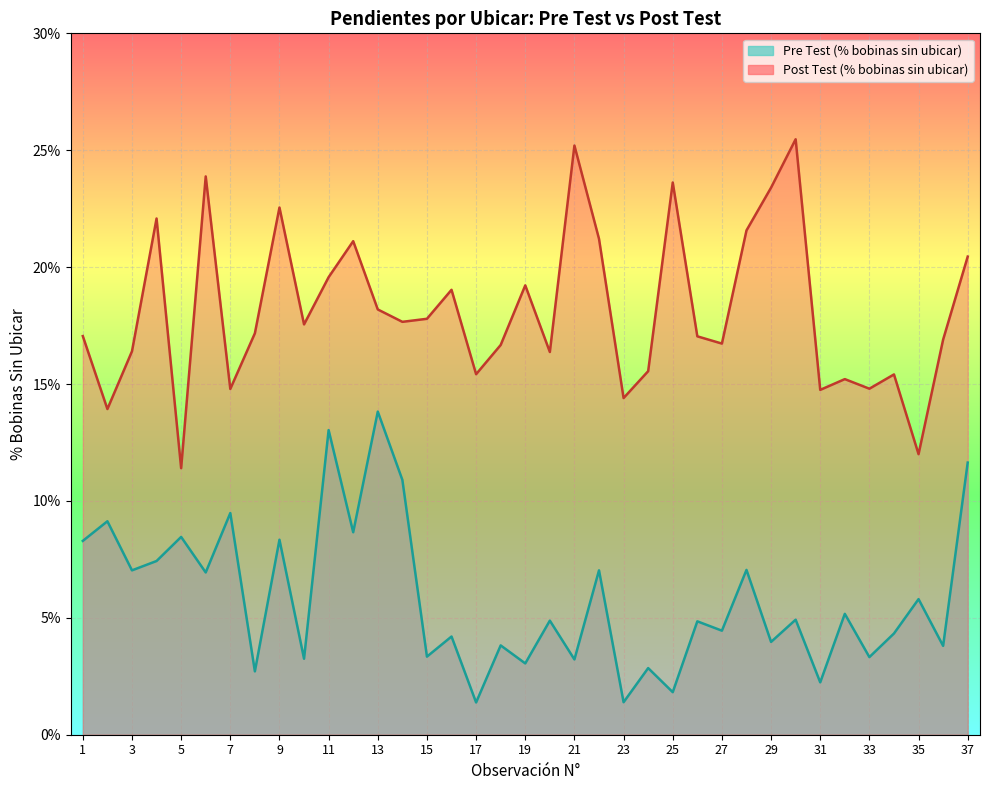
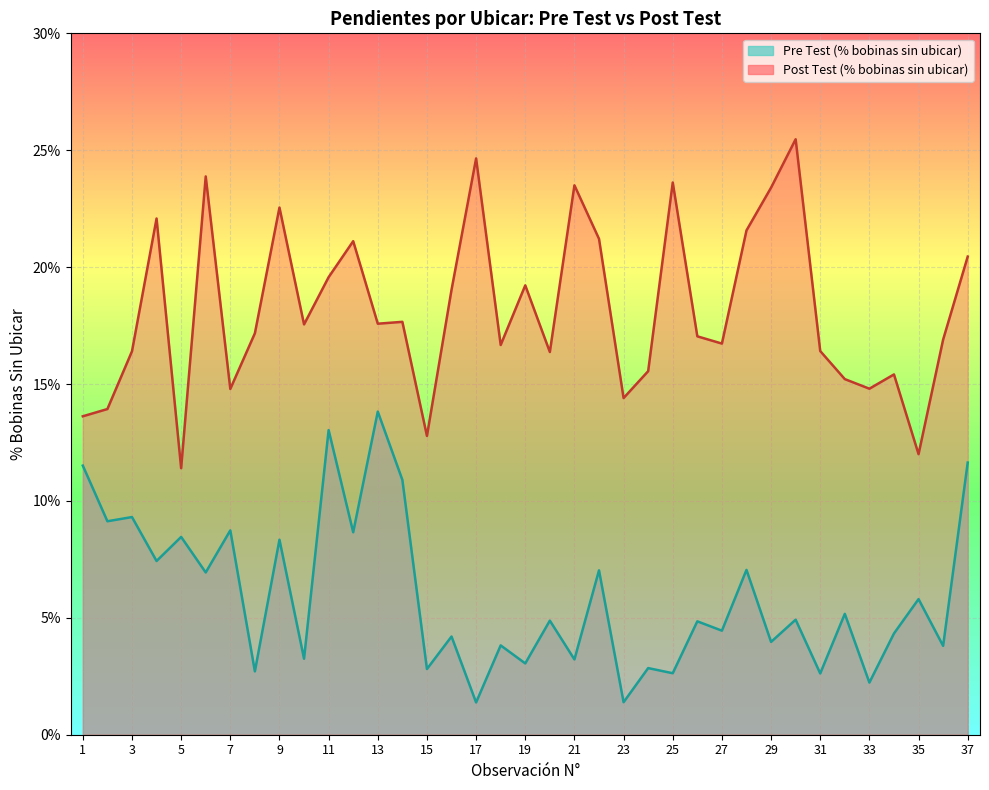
Pre Test (% bobinas sin ubicar), 1: 8.3% -> 11.5%
Post Test (% bobinas sin ubicar), 1: 17.1% -> 13.6%
Pre Test (% bobinas sin ubicar), 3: 7.0% -> 9.3%
Pre Test (% bobinas sin ubicar), 7: 9.5% -> 8.7%
Post Test (% bobinas sin ubicar), 13: 18.2% -> 17.6%
Pre Test (% bobinas sin ubicar), 15: 3.3% -> 2.8%
Post Test (% bobinas sin ubicar), 15: 17.8% -> 12.8%
Post Test (% bobinas sin ubicar), 17: 15.4% -> 24.7%
Post Test (% bobinas sin ubicar), 21: 25.2% -> 23.5%
Pre Test (% bobinas sin ubicar), 25: 1.8% -> 2.6%
Pre Test (% bobinas sin ubicar), 31: 2.2% -> 2.6%
Post Test (% bobinas sin ubicar), 31: 14.8% -> 16.4%
Pre Test (% bobinas sin ubicar), 33: 3.3% -> 2.2%
